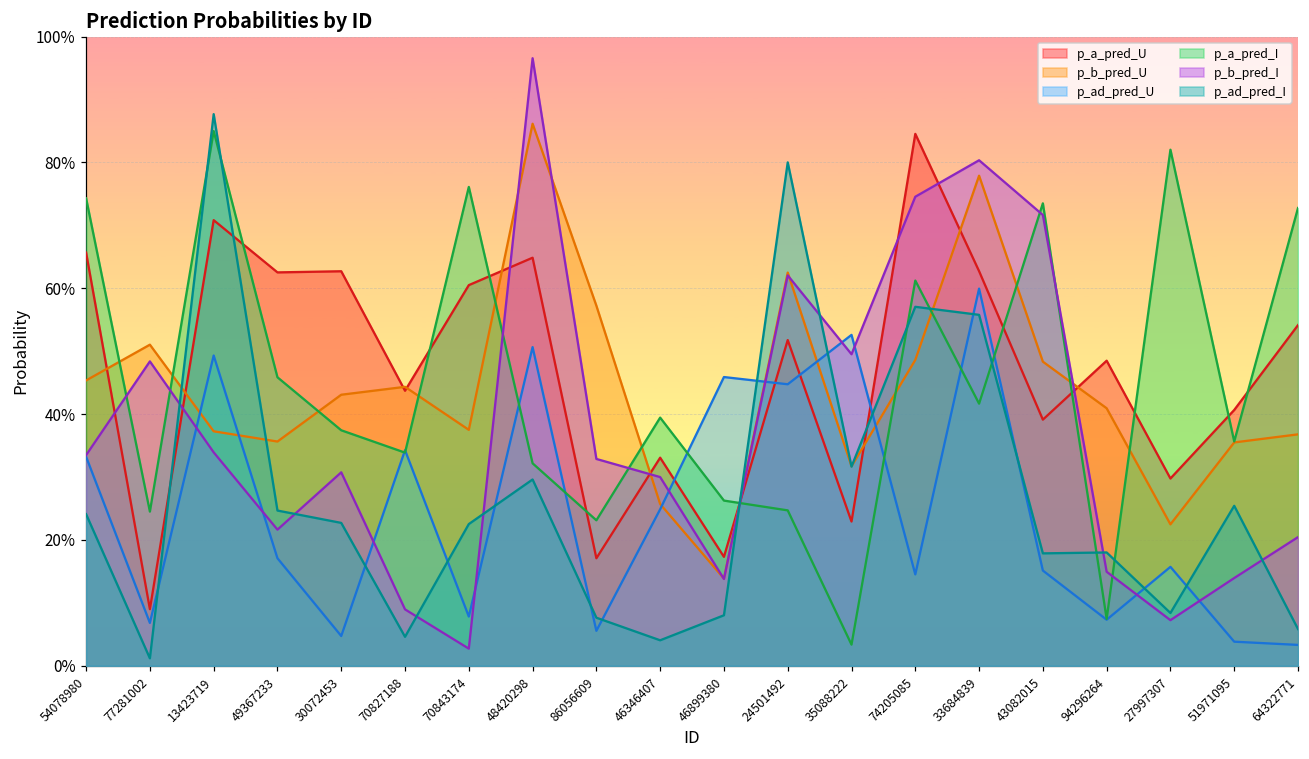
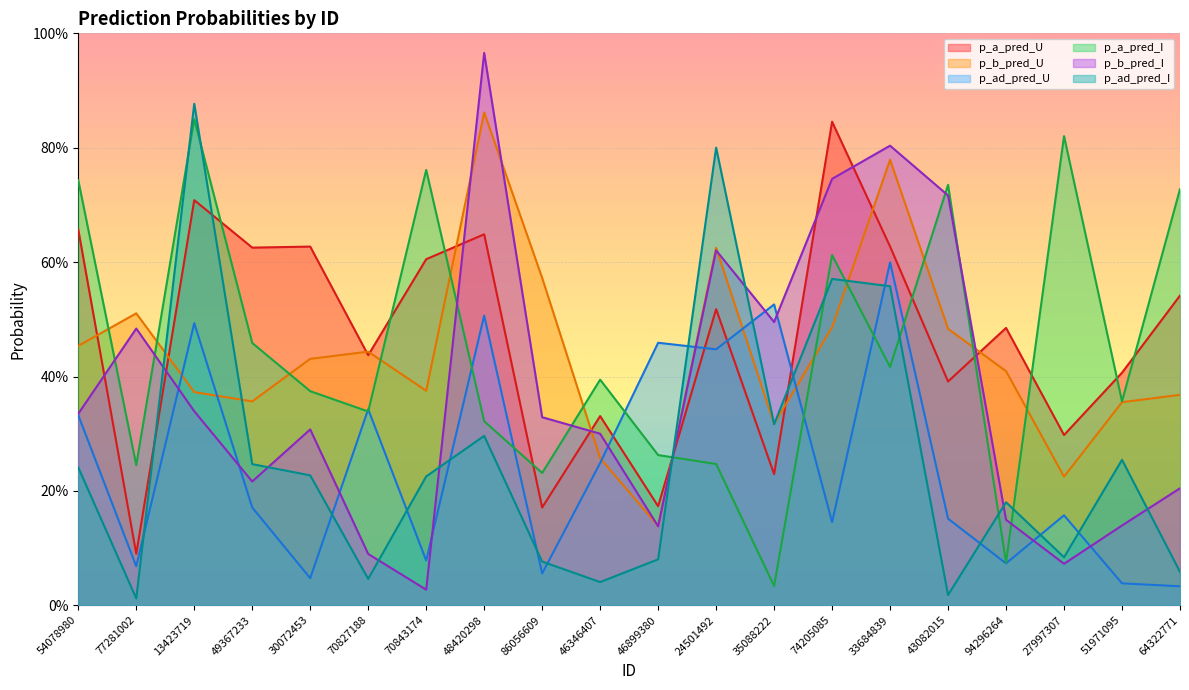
p_ad_pred_I, 43082015: 18% -> 2%
